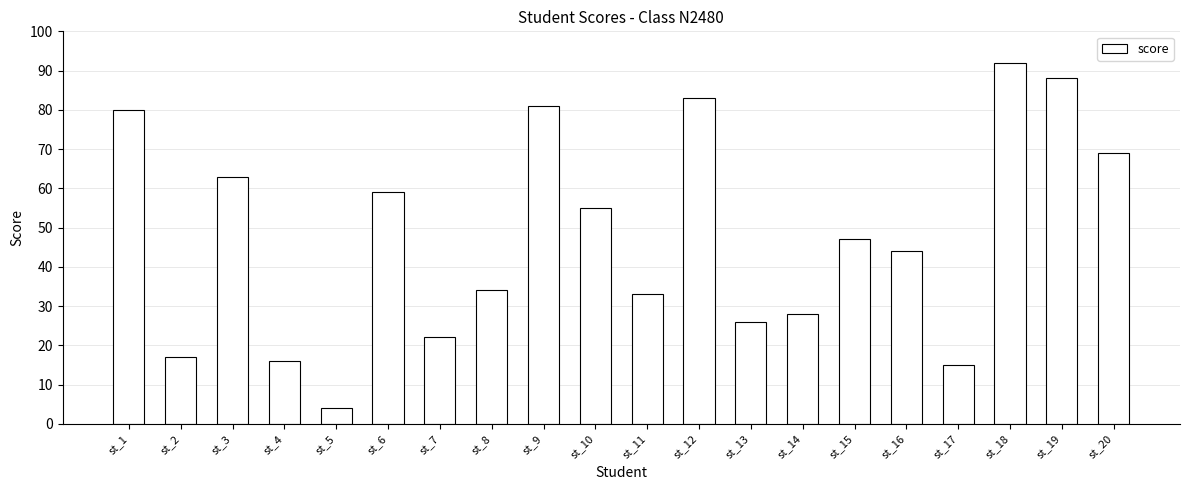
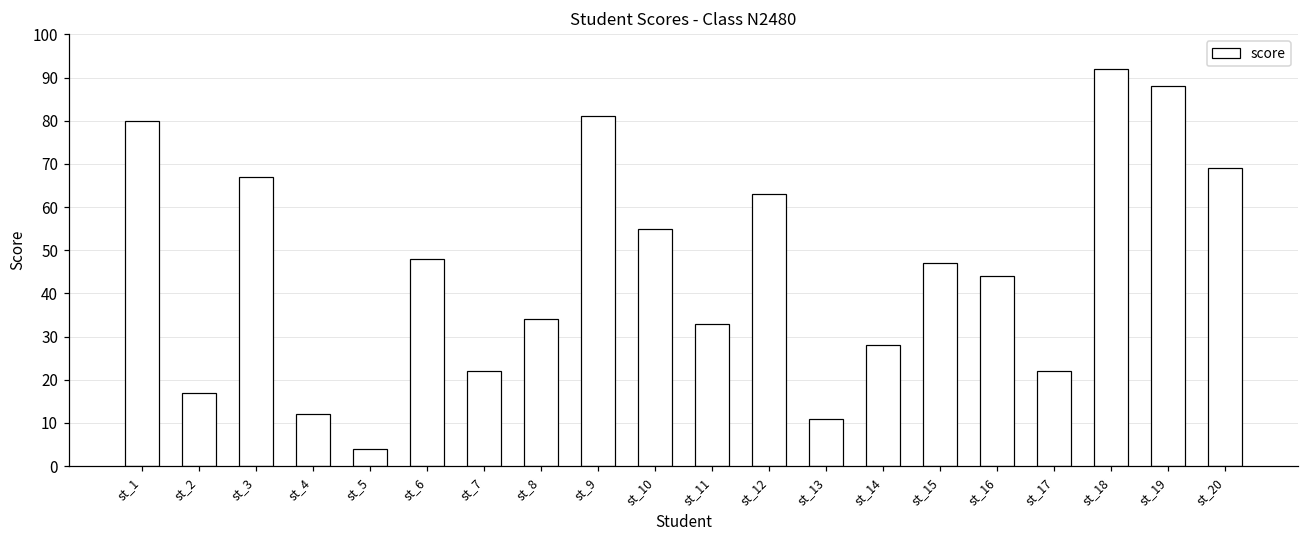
st_3: 63 -> 67
st_4: 16 -> 12
st_6: 59 -> 48
st_12: 83 -> 63
st_13: 26 -> 11
st_17: 15 -> 22
